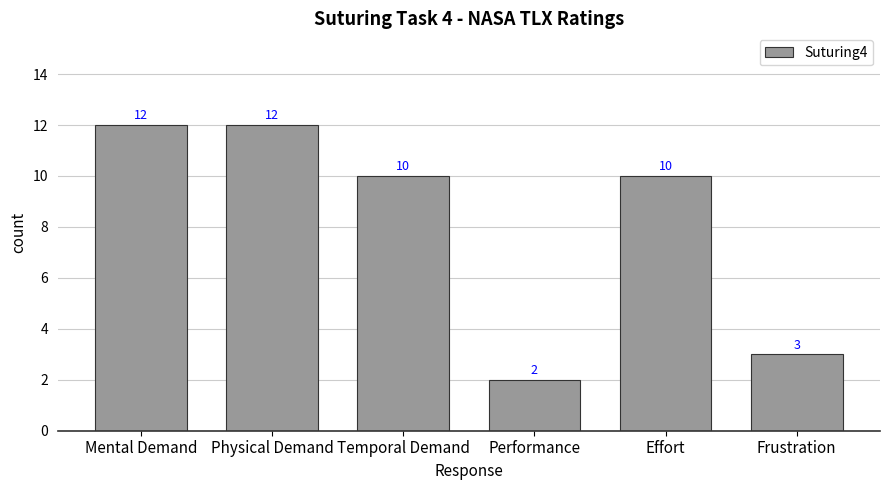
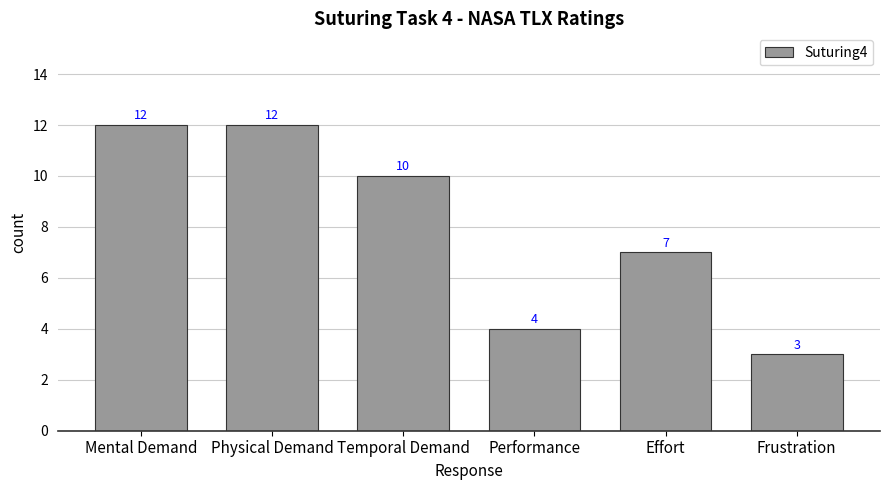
Performance: 2 -> 4
Effort: 10 -> 7
